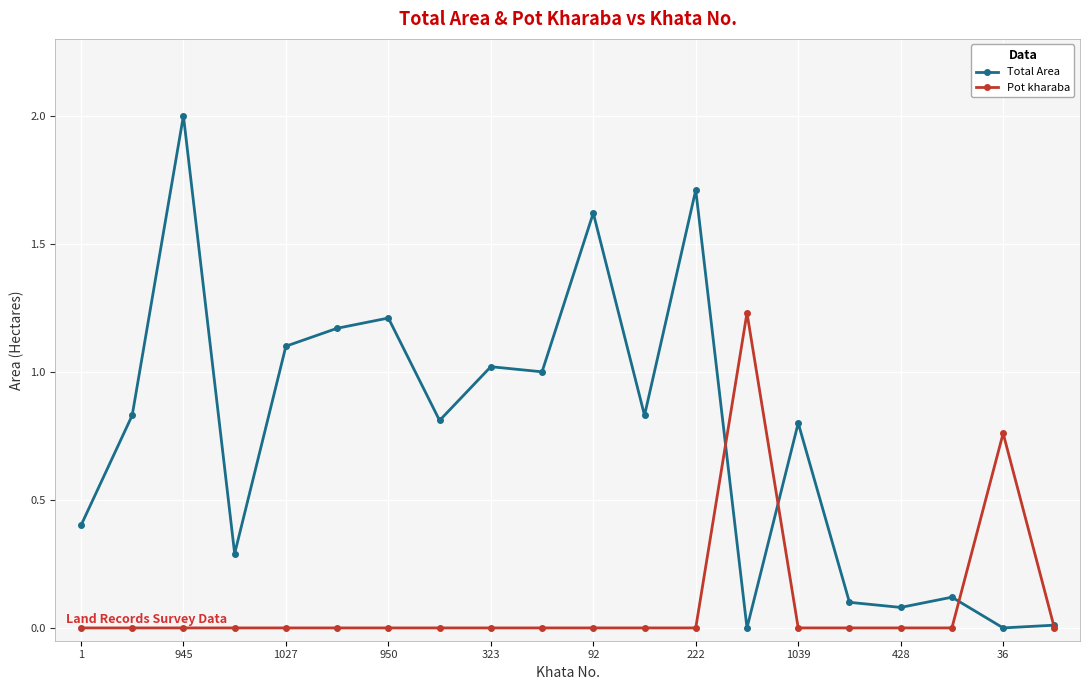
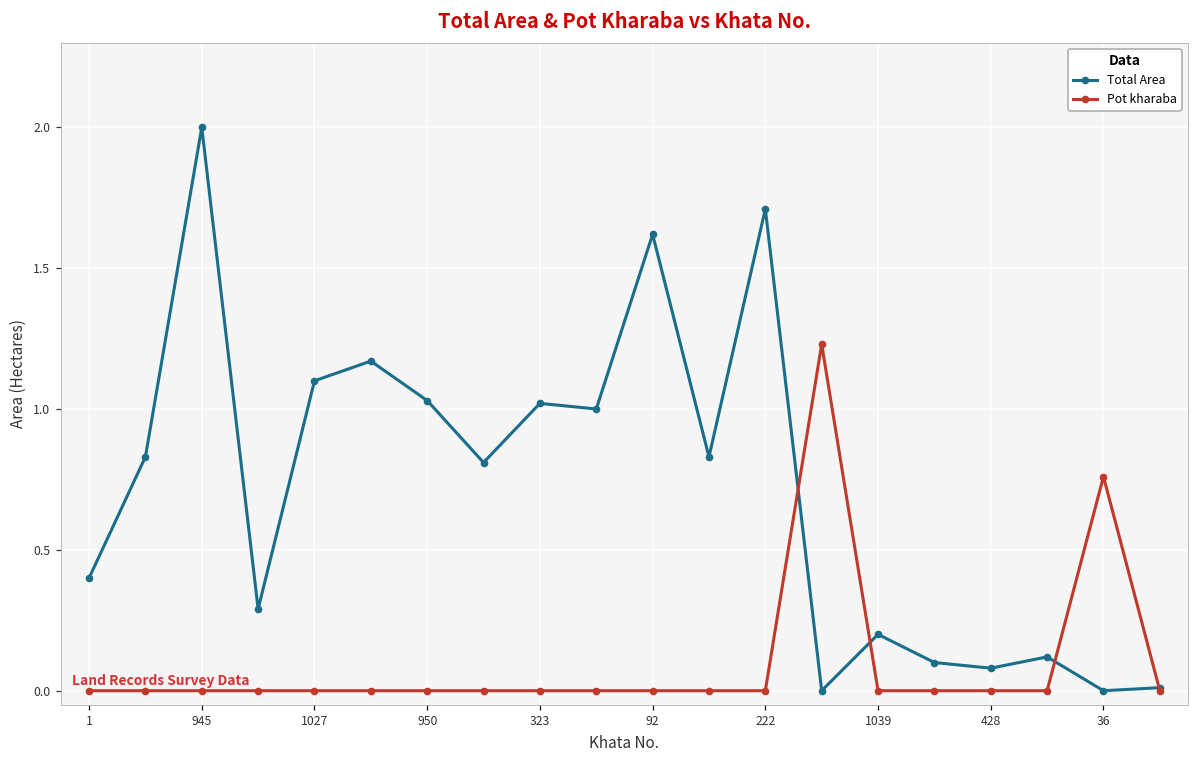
Total Area, 950: 1.21 -> 1.03
Total Area, 1039: 0.8 -> 0.2
